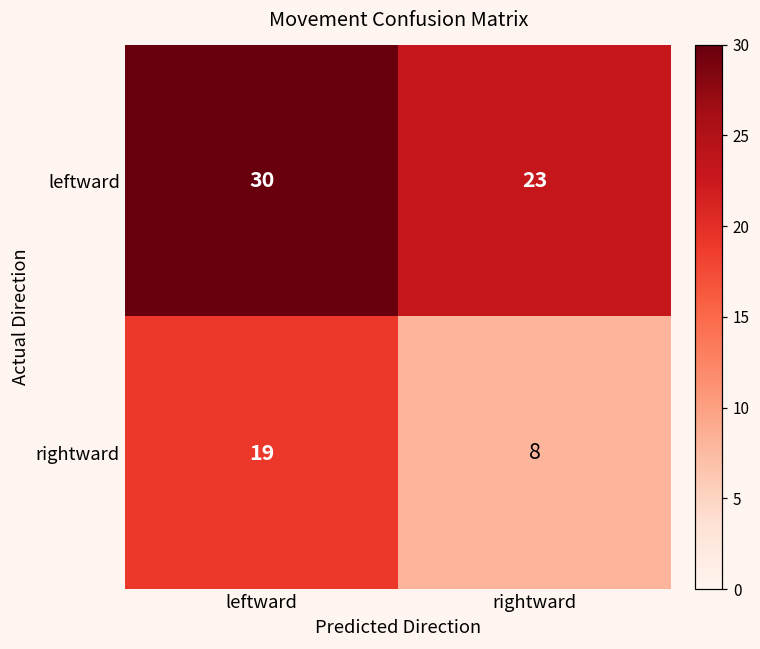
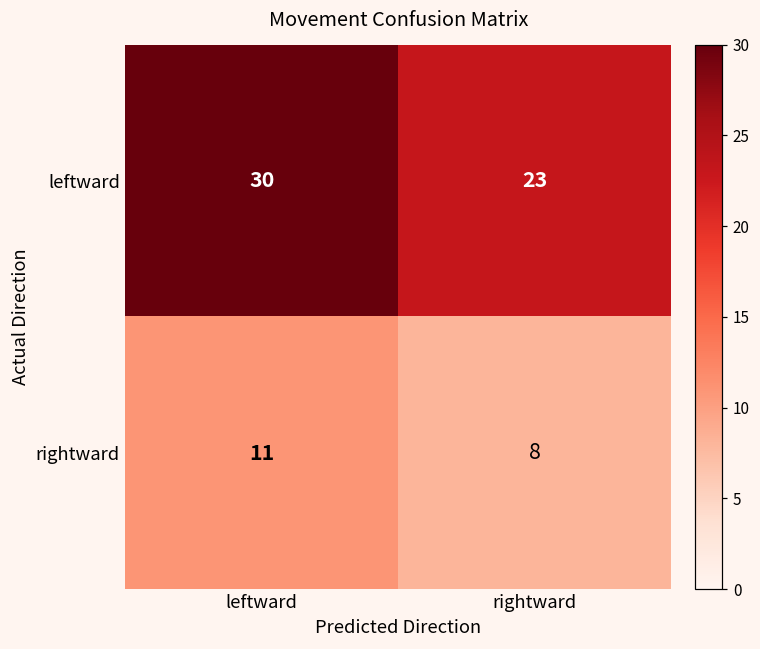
rightward, leftward: 19 -> 11
